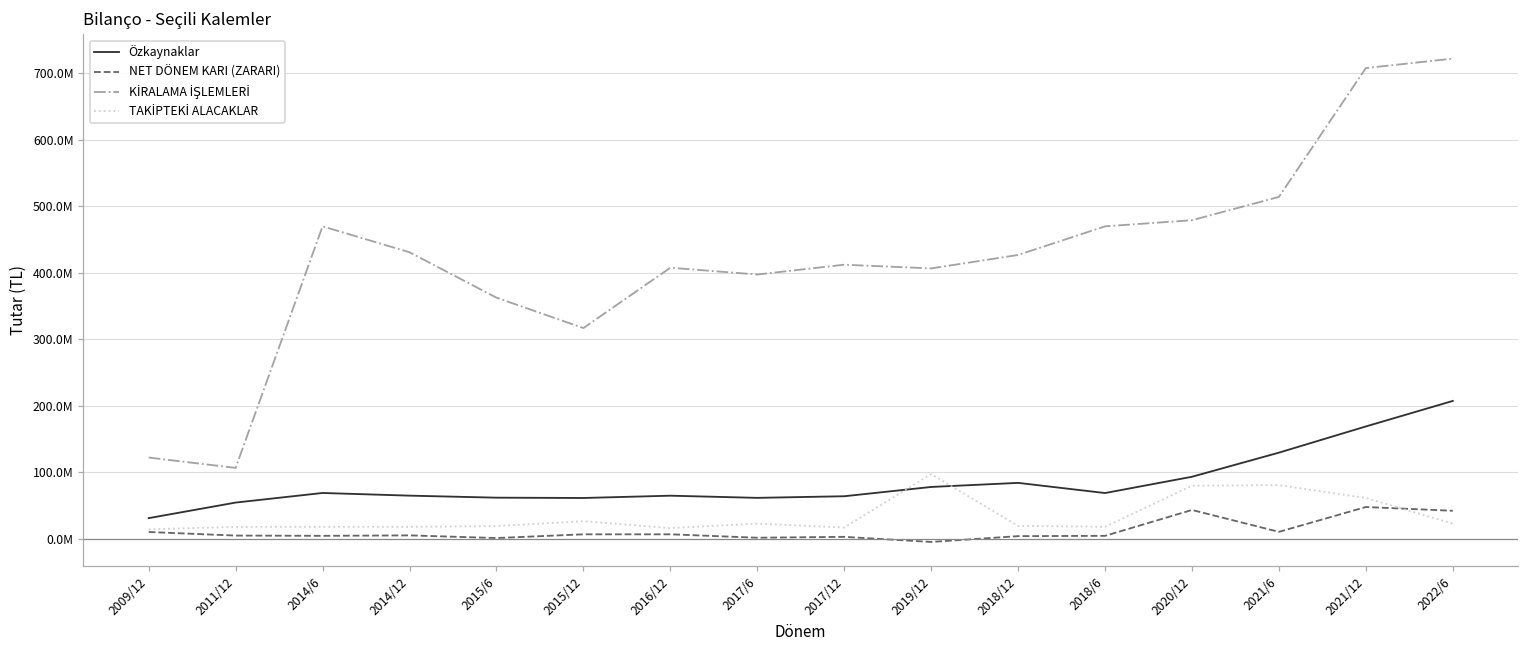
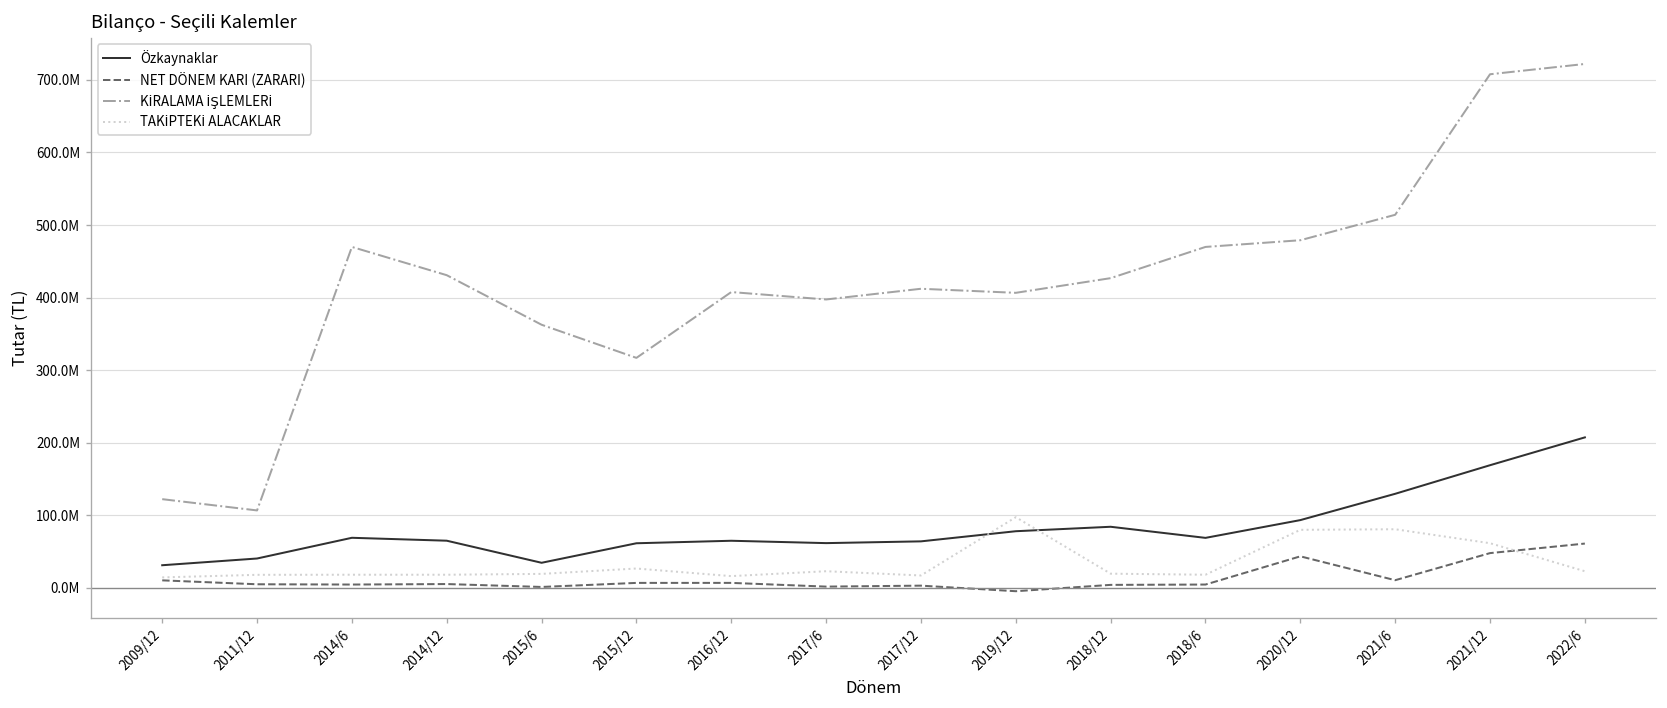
Özkaynaklar, 2011/12: 50000000 -> 40000000
Özkaynaklar, 2015/6: 60000000 -> 30000000
NET DÖNEM KARI (ZARARI), 2022/6: 40000000 -> 60000000
